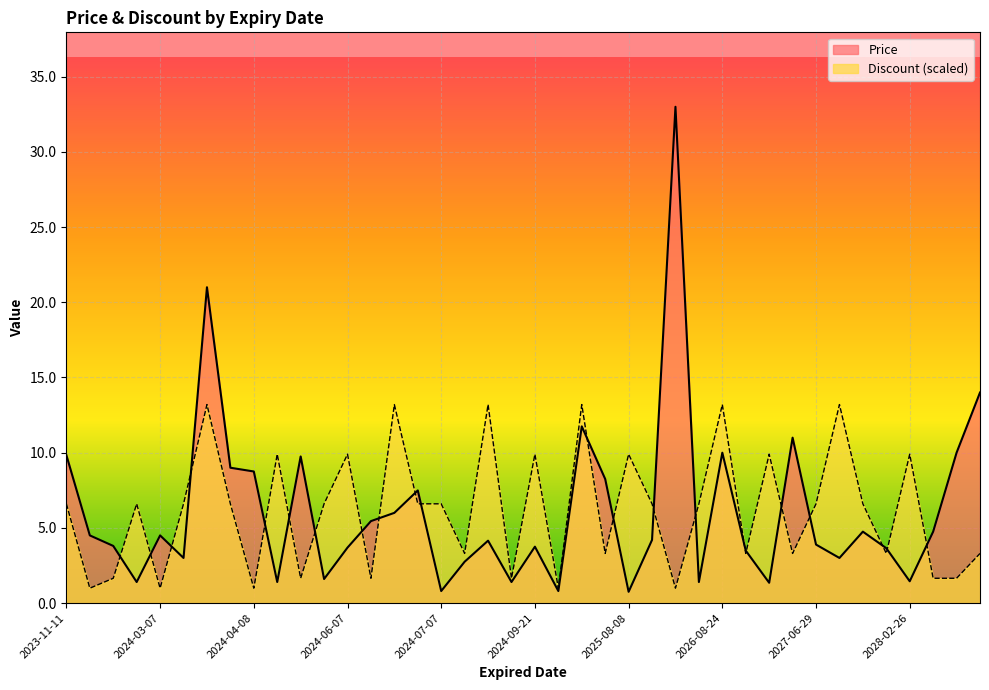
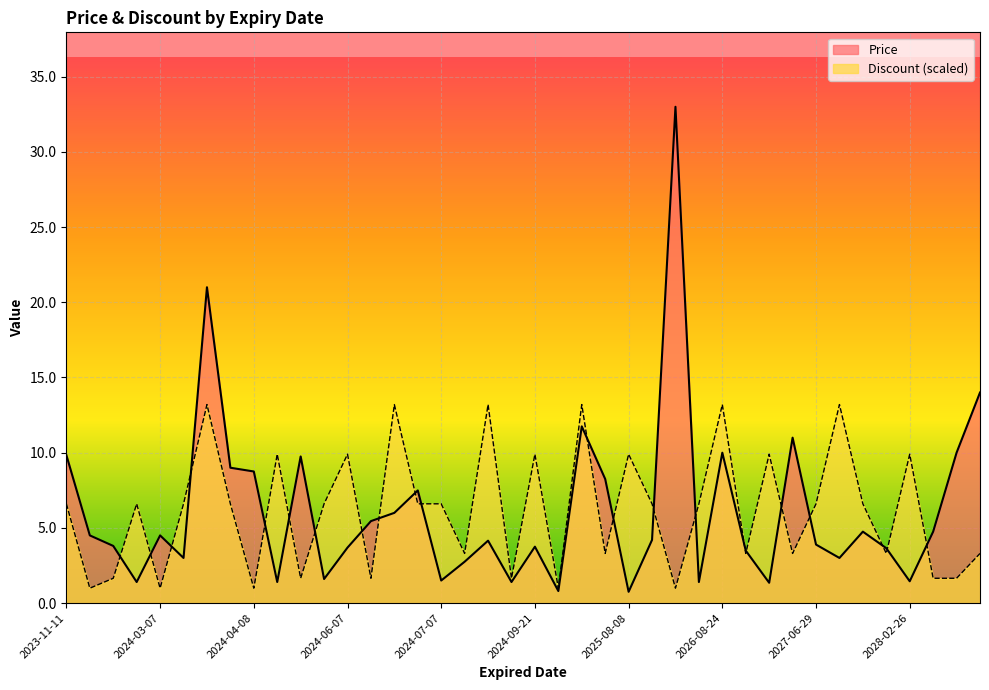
Price, 2024-07-07: 0.8 -> 1.5
